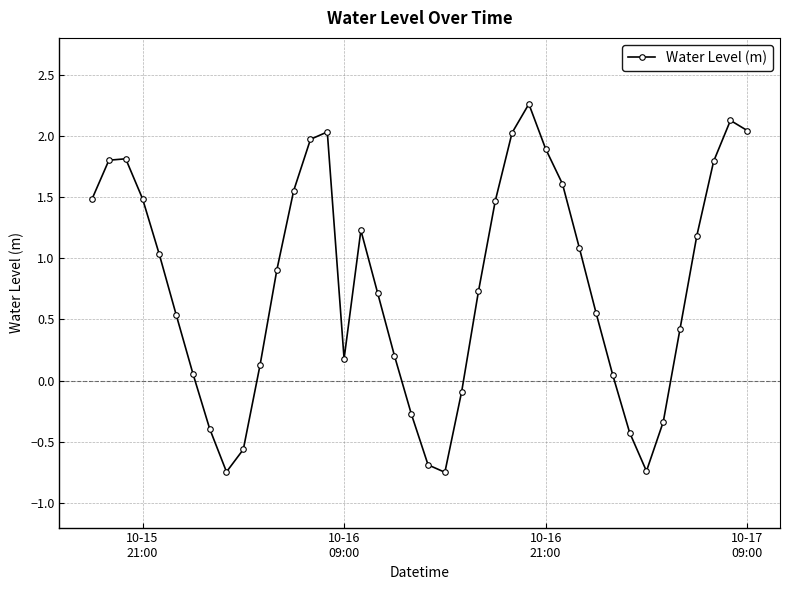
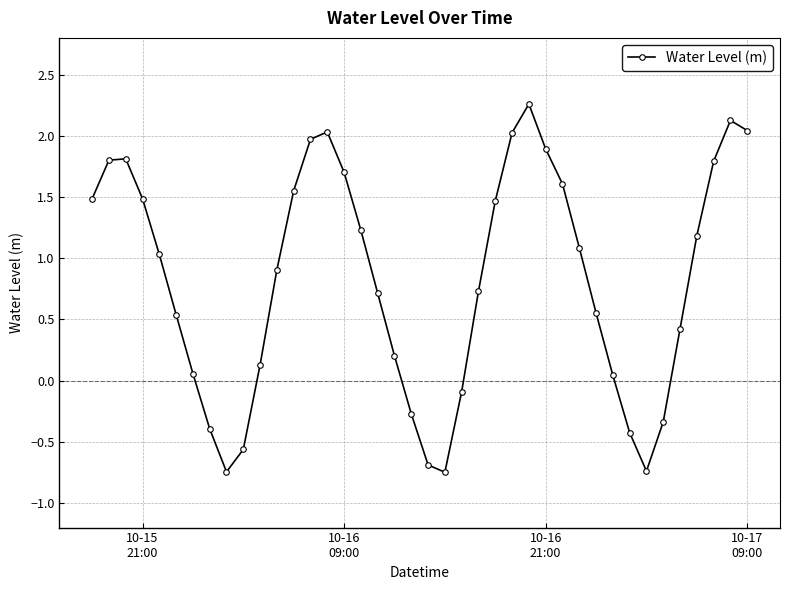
10-16 09:00: 0.18 -> 1.70
